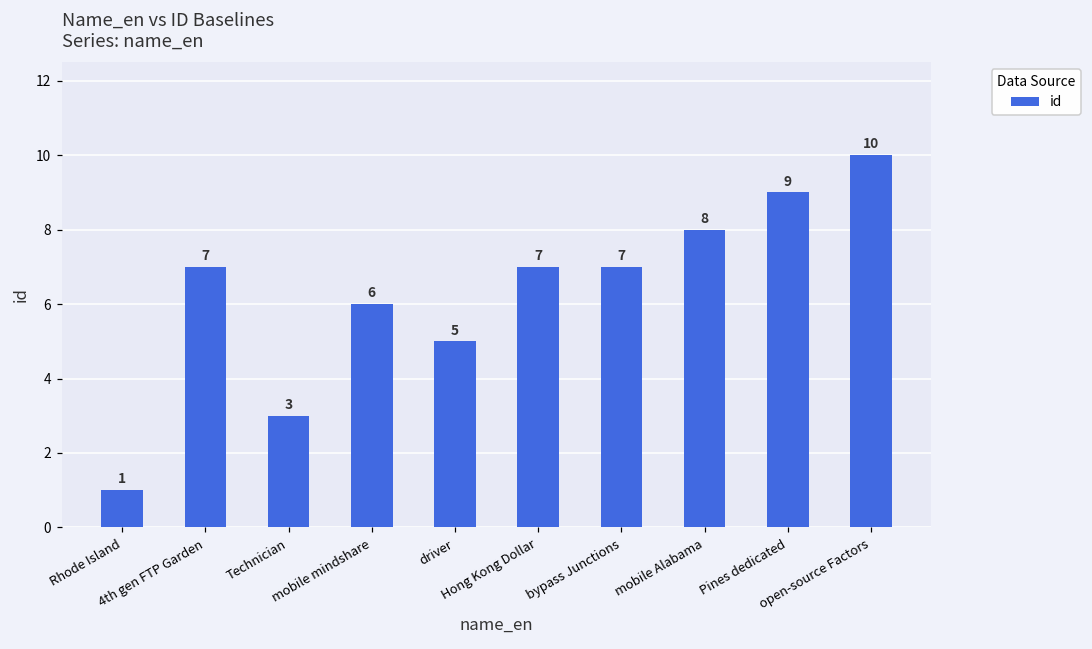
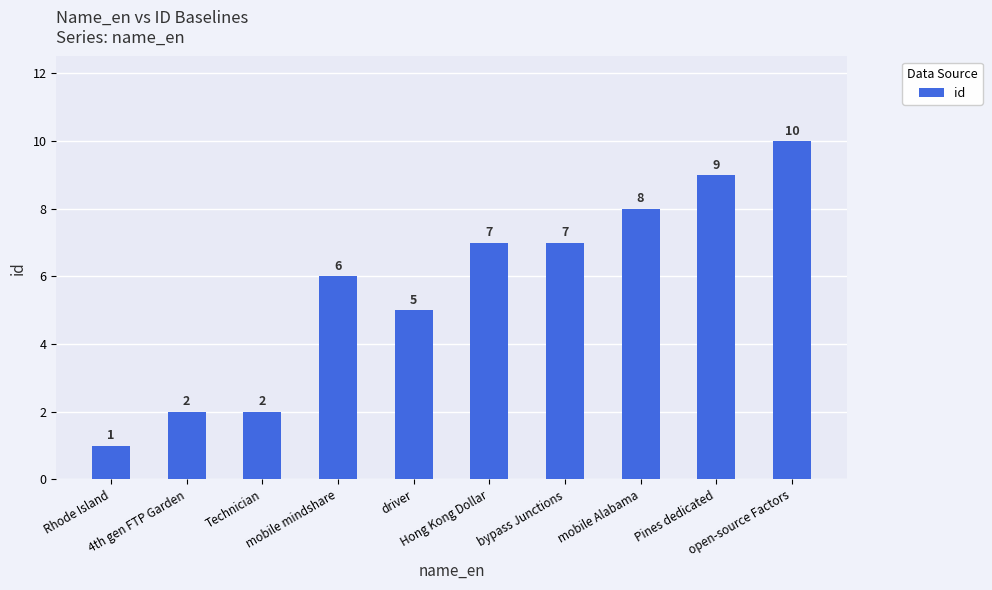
4th gen FTP Garden: 7 -> 2
Technician: 3 -> 2
